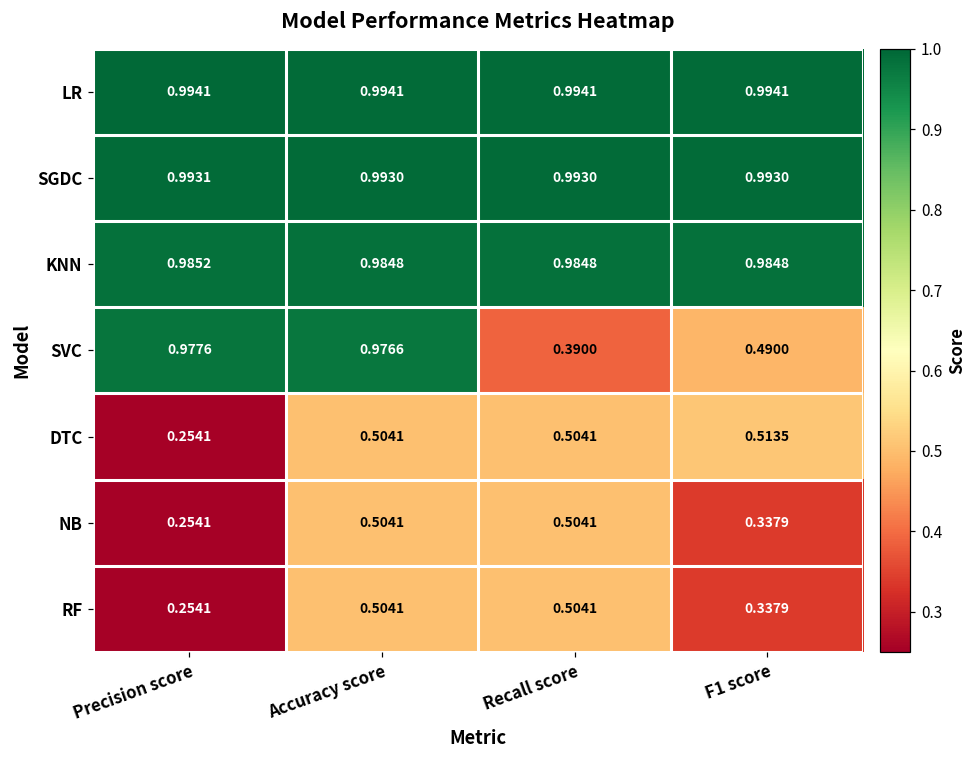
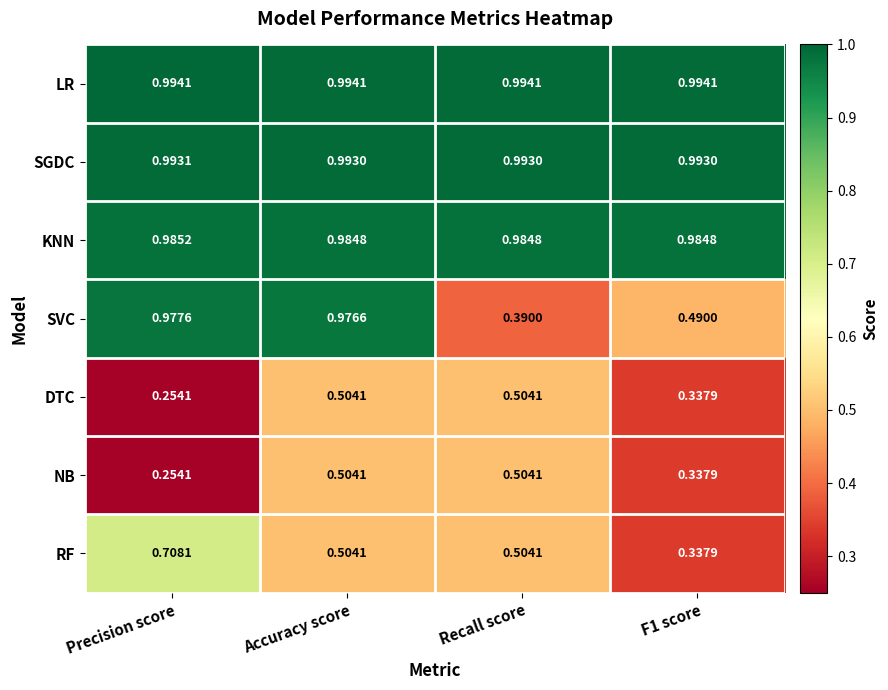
DTC, F1 score: 0.5135 -> 0.3379
RF, Precision score: 0.2541 -> 0.7081
